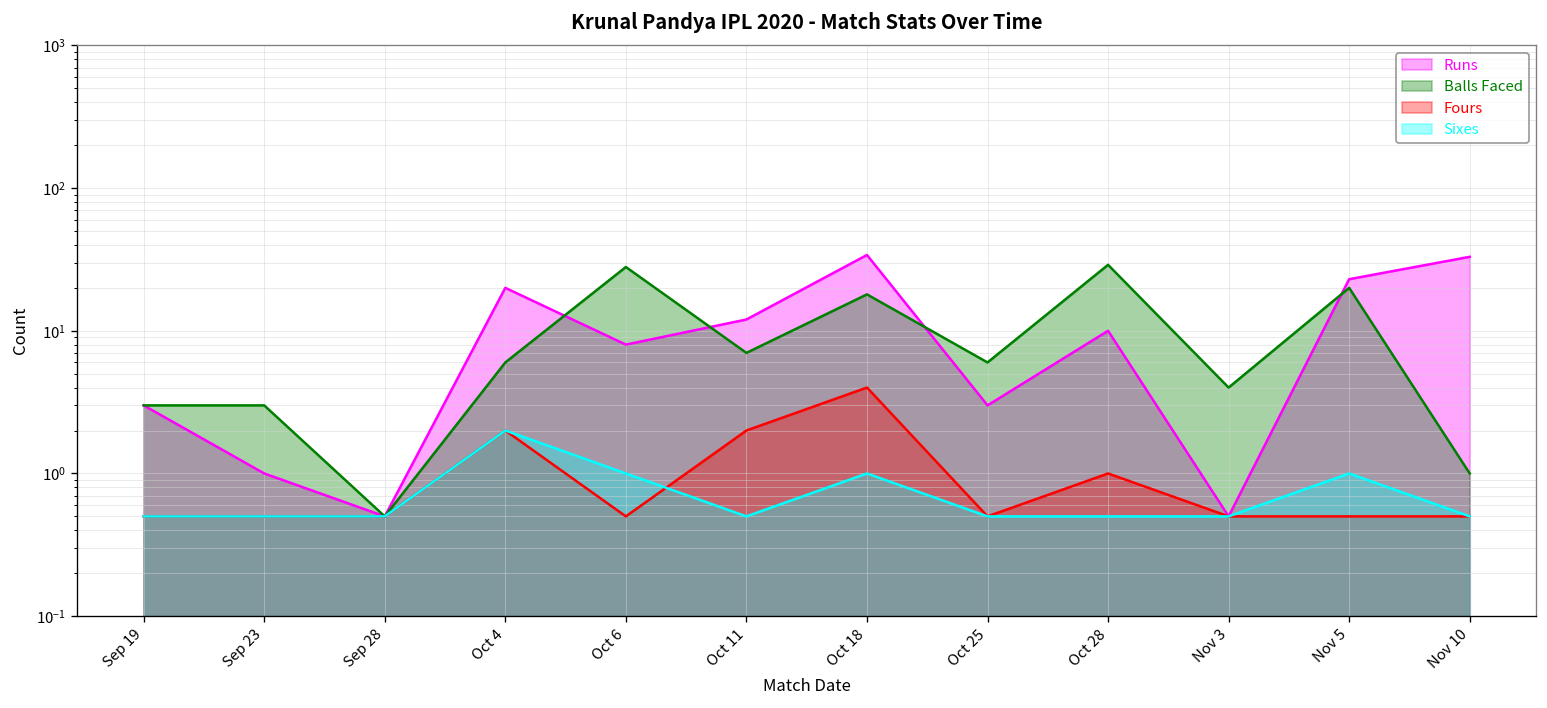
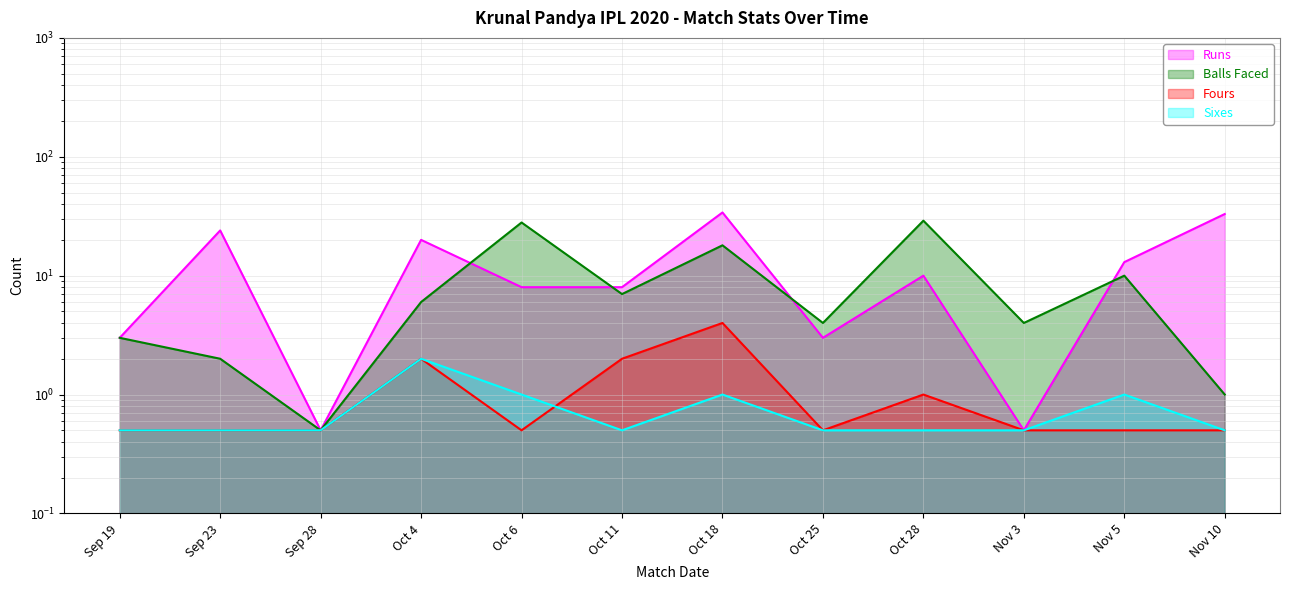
Runs, Sep 23: 1 -> 24
Balls Faced, Sep 23: 3 -> 2
Runs, Oct 11: 12 -> 8
Balls Faced, Oct 25: 6 -> 4
Runs, Nov 5: 23 -> 13
Balls Faced, Nov 5: 20 -> 10
